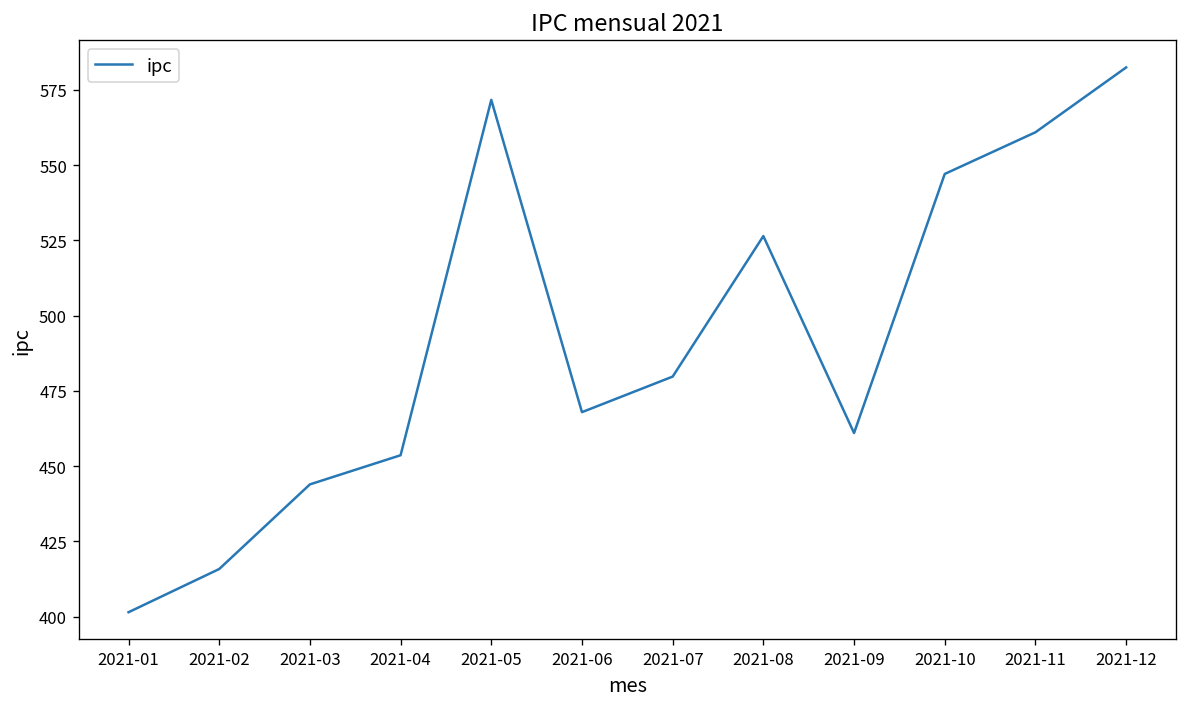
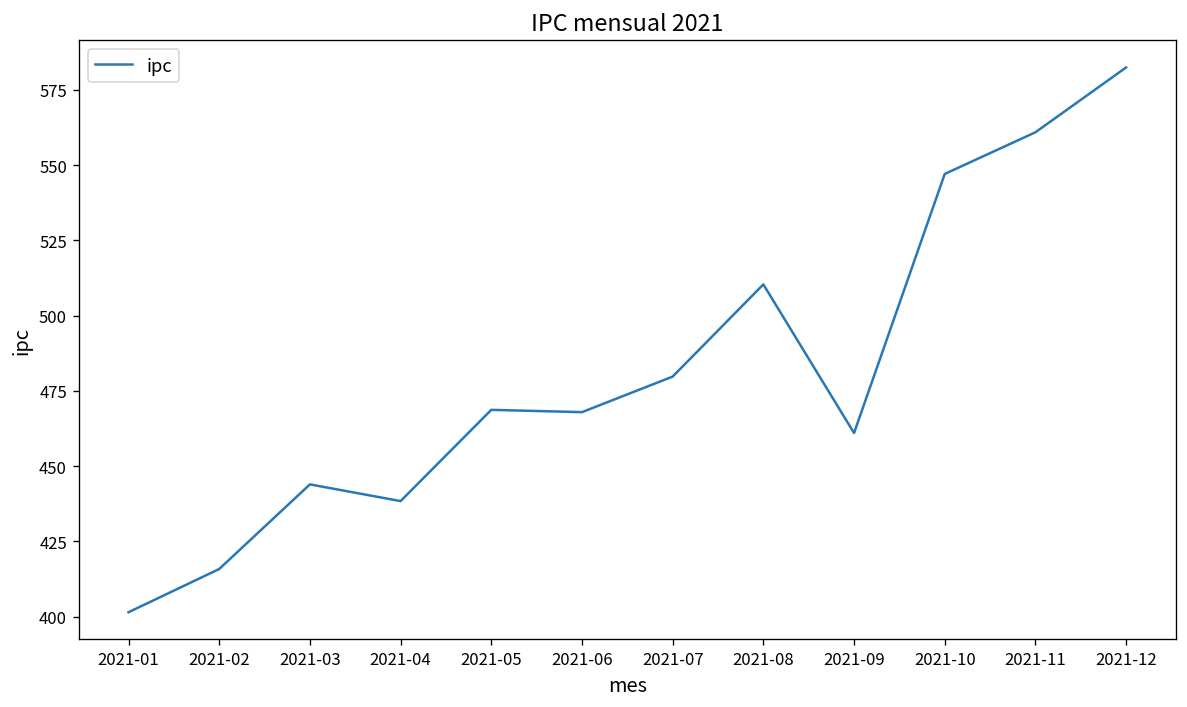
2021-04: 454 -> 438
2021-05: 572 -> 469
2021-08: 526 -> 510
